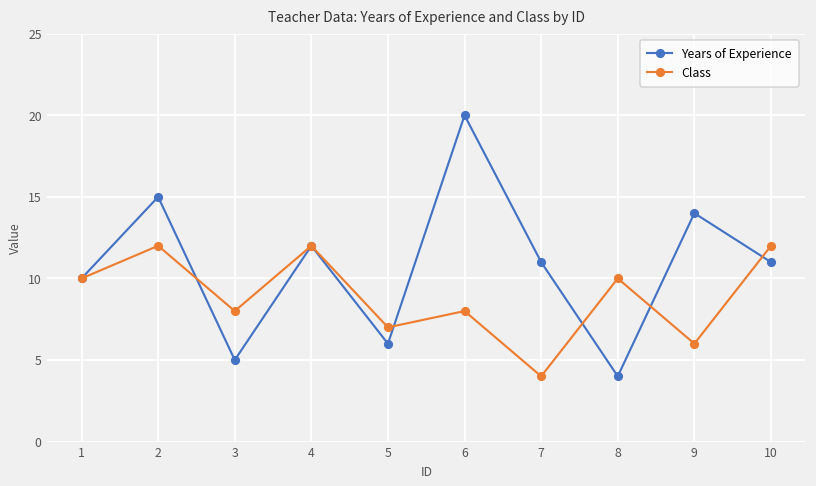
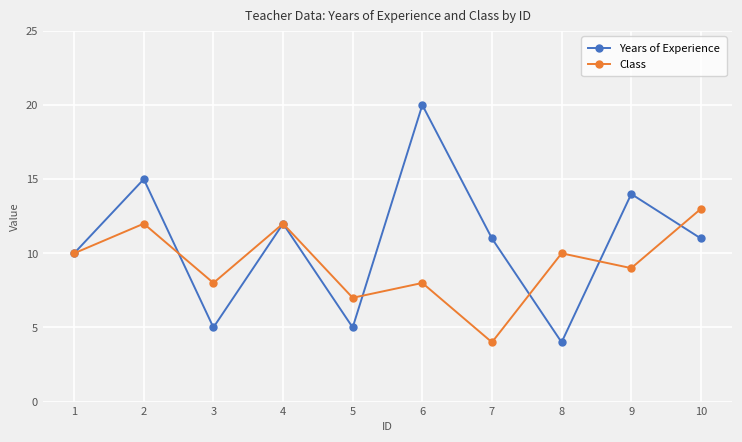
Years of Experience, 5: 6 -> 5
Class, 9: 6 -> 9
Class, 10: 12 -> 13
